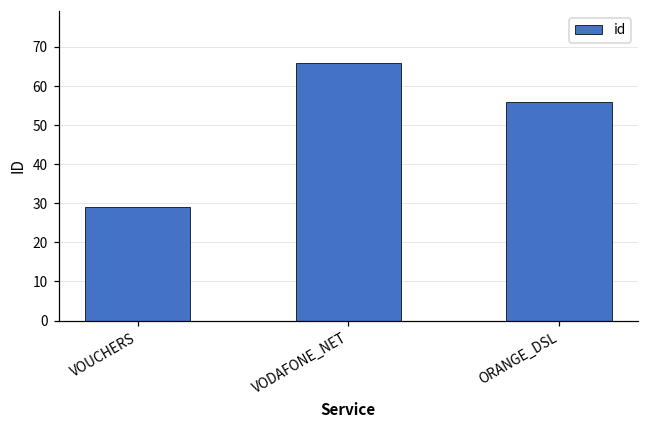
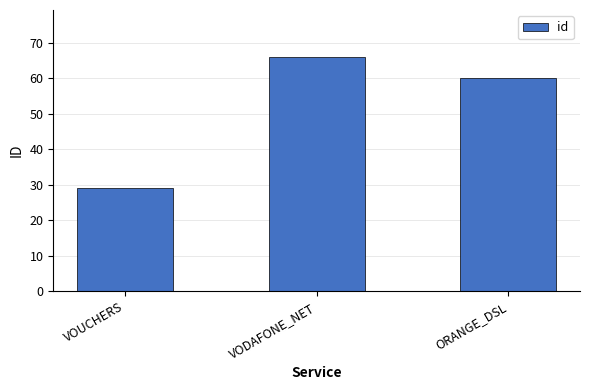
ORANGE_DSL: 56 -> 60
